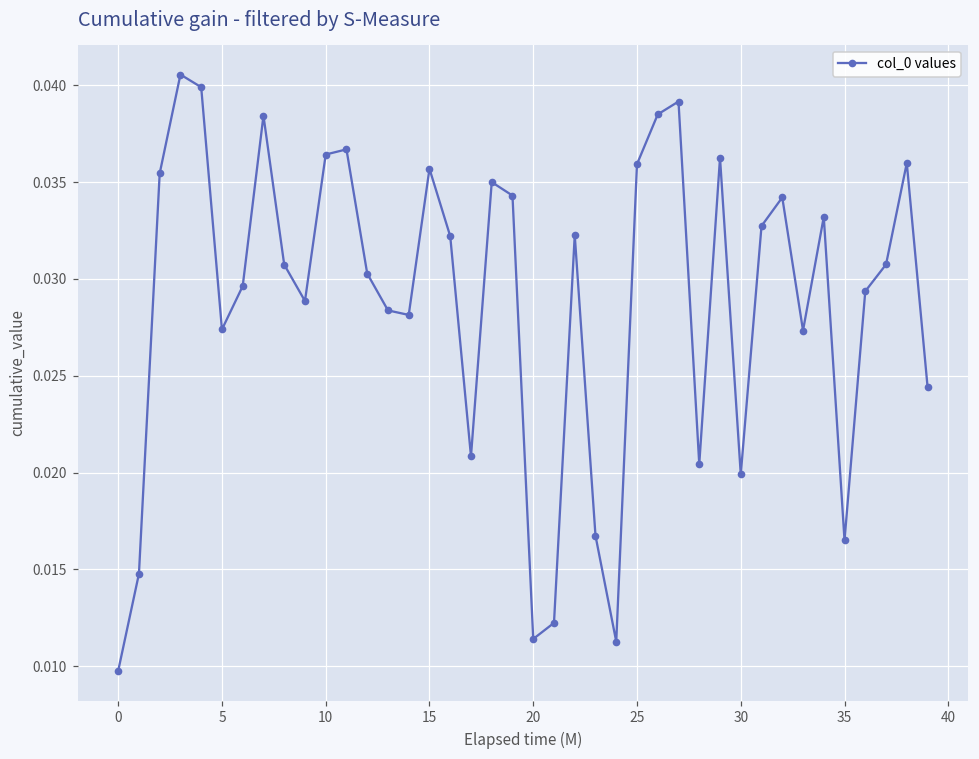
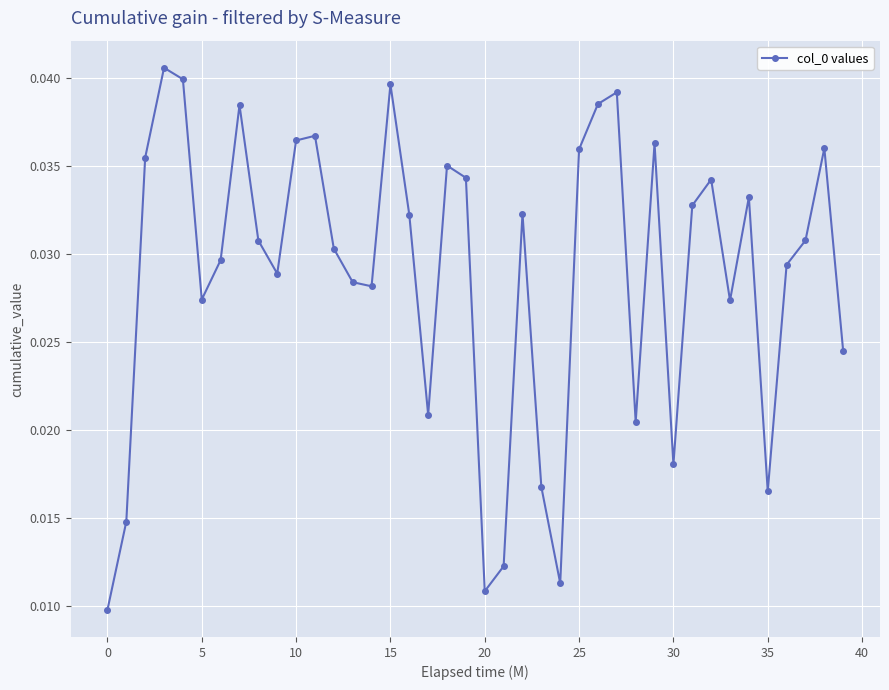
15: 0.0357 -> 0.0396
20: 0.0114 -> 0.0108
30: 0.0199 -> 0.0180
